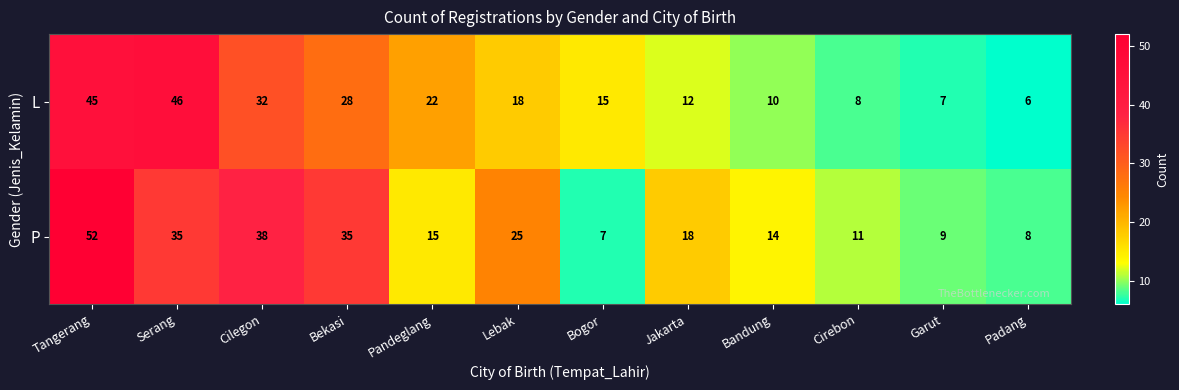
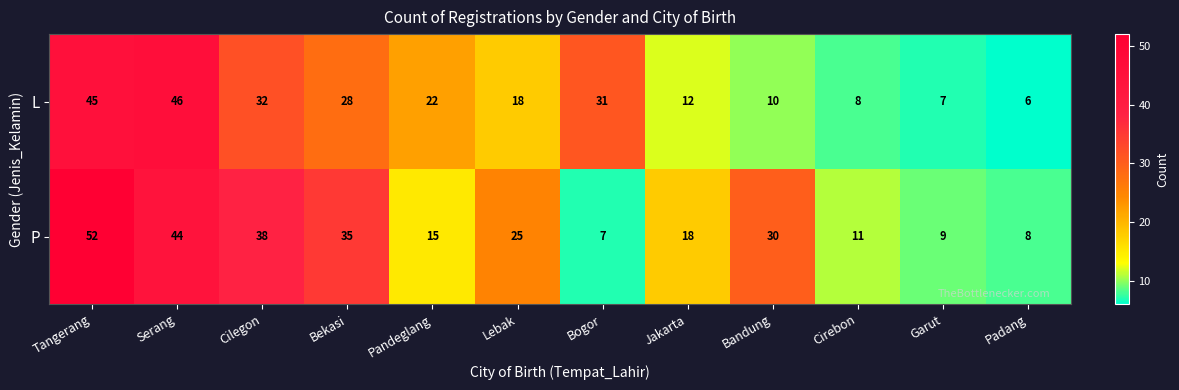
L, Bogor: 15 -> 31
P, Serang: 35 -> 44
P, Bandung: 14 -> 30
